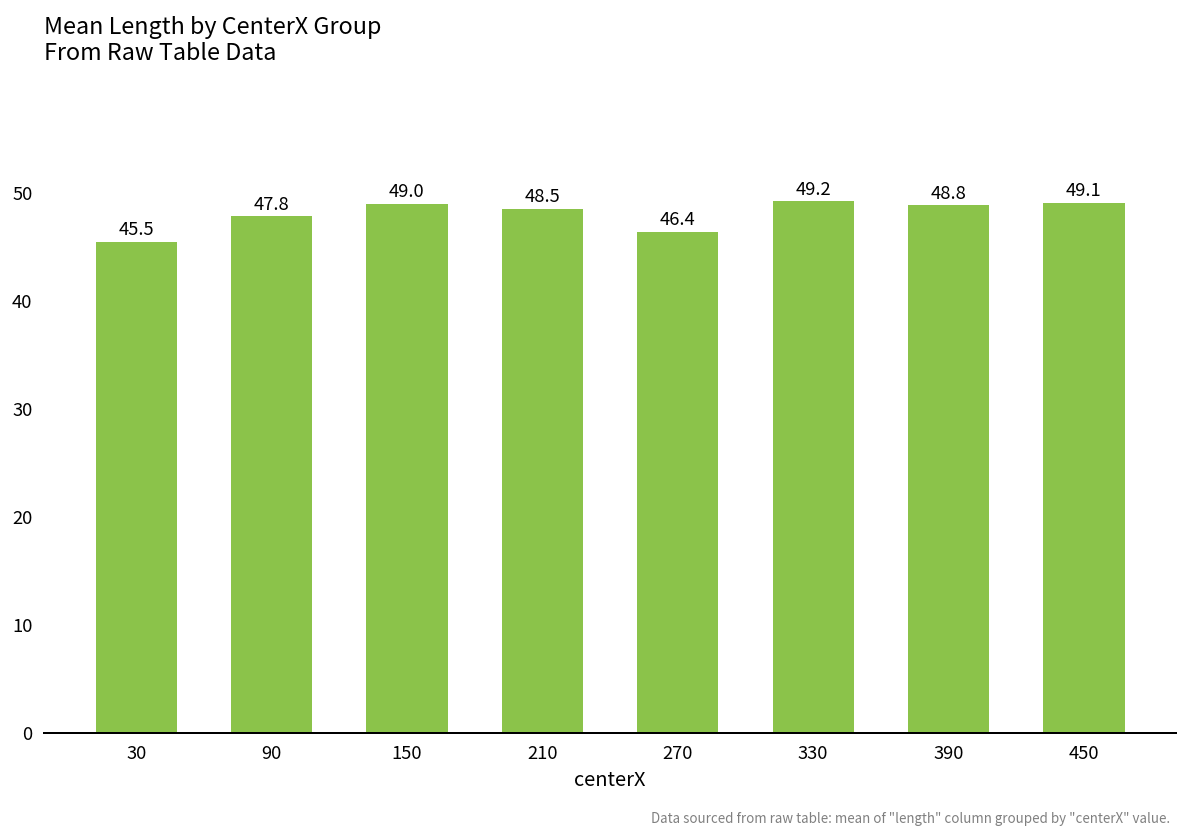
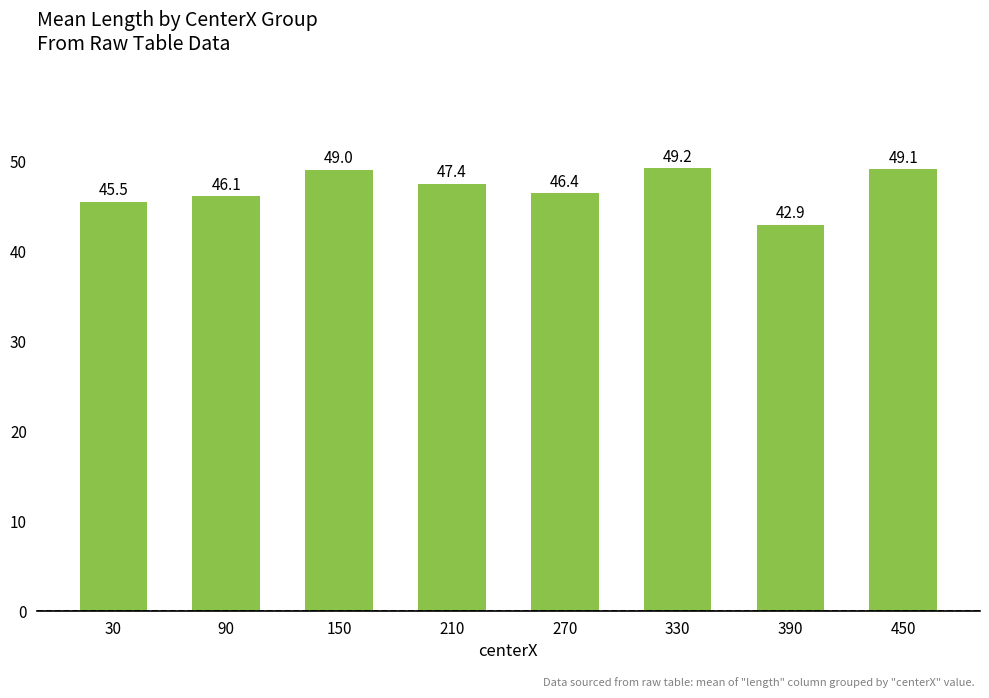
90: 47.8 -> 46.1
210: 48.5 -> 47.4
390: 48.8 -> 42.9
